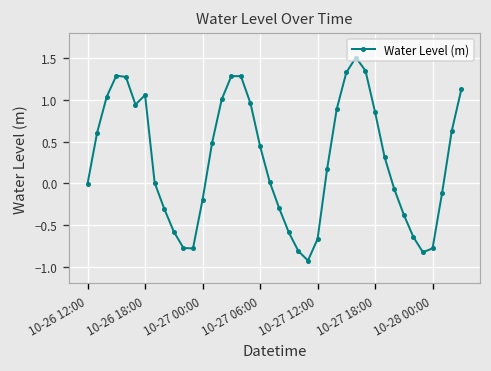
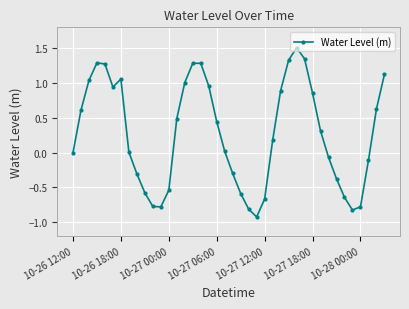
10-27 00:00: -0.2 -> -0.5
